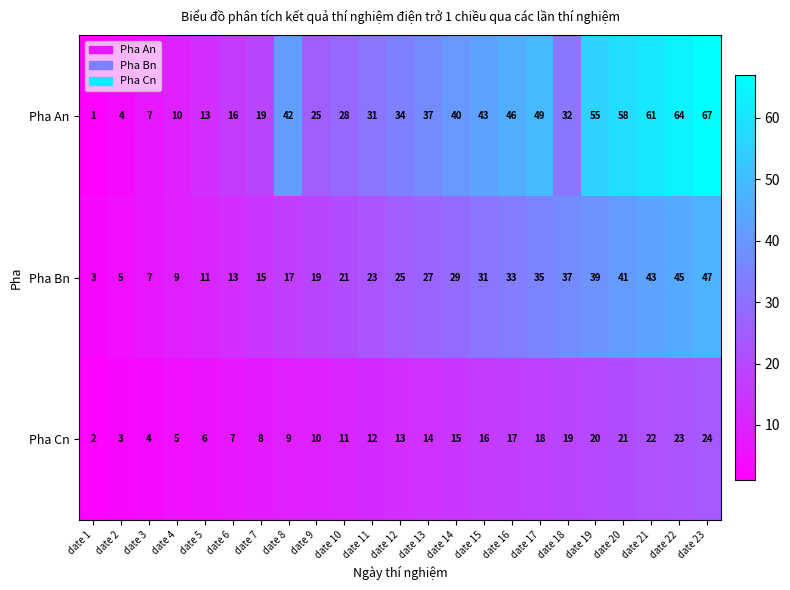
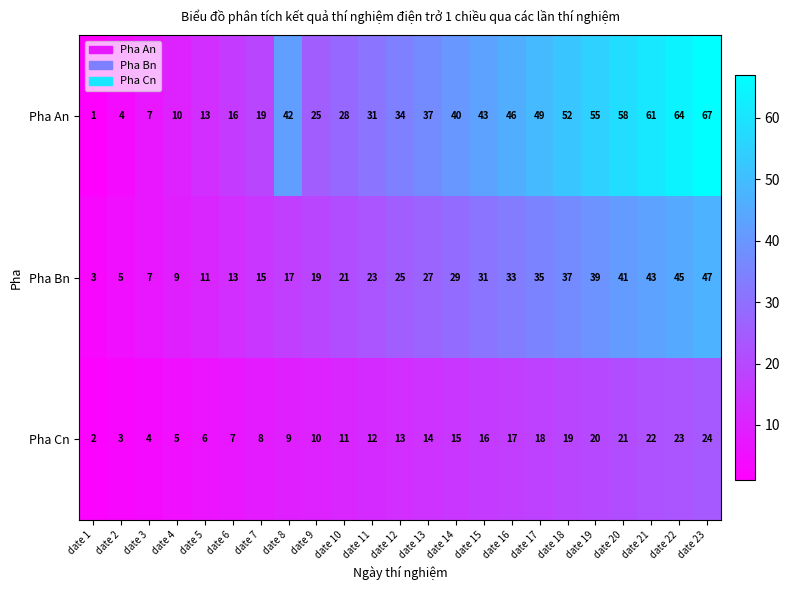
Pha An, date 18: 32 -> 52
